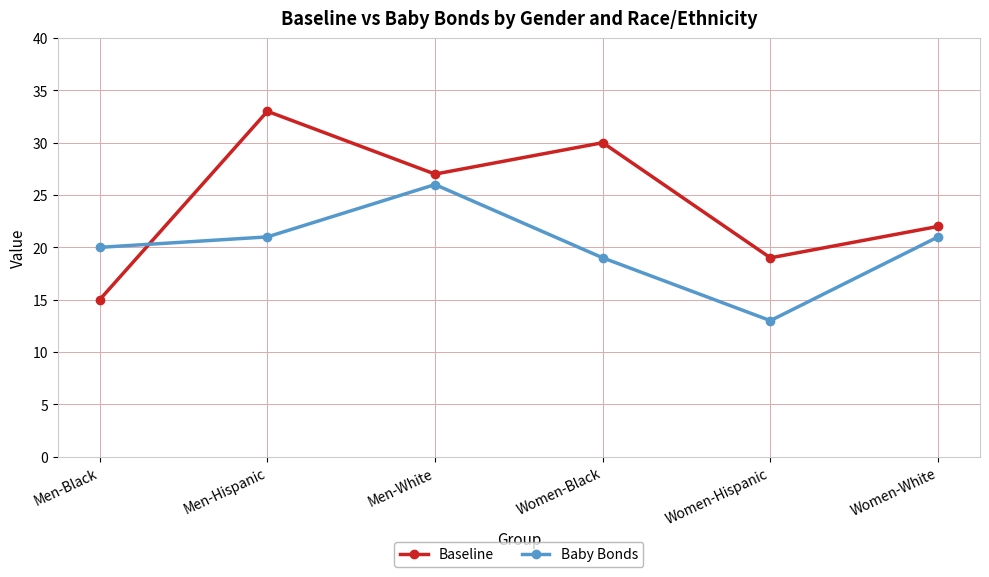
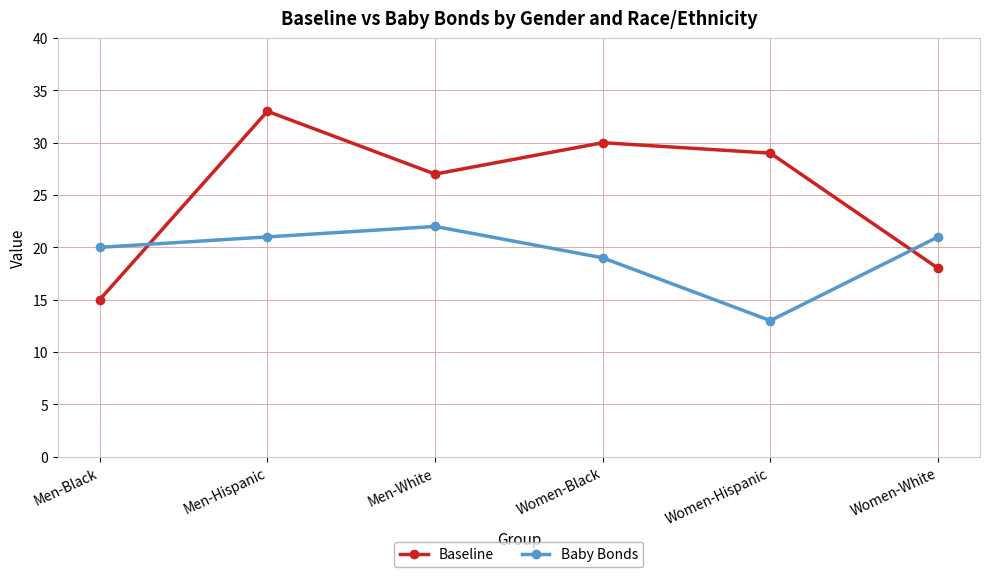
Baby Bonds, Men-White: 26 -> 22
Baseline, Women-Hispanic: 19 -> 29
Baseline, Women-White: 22 -> 18
